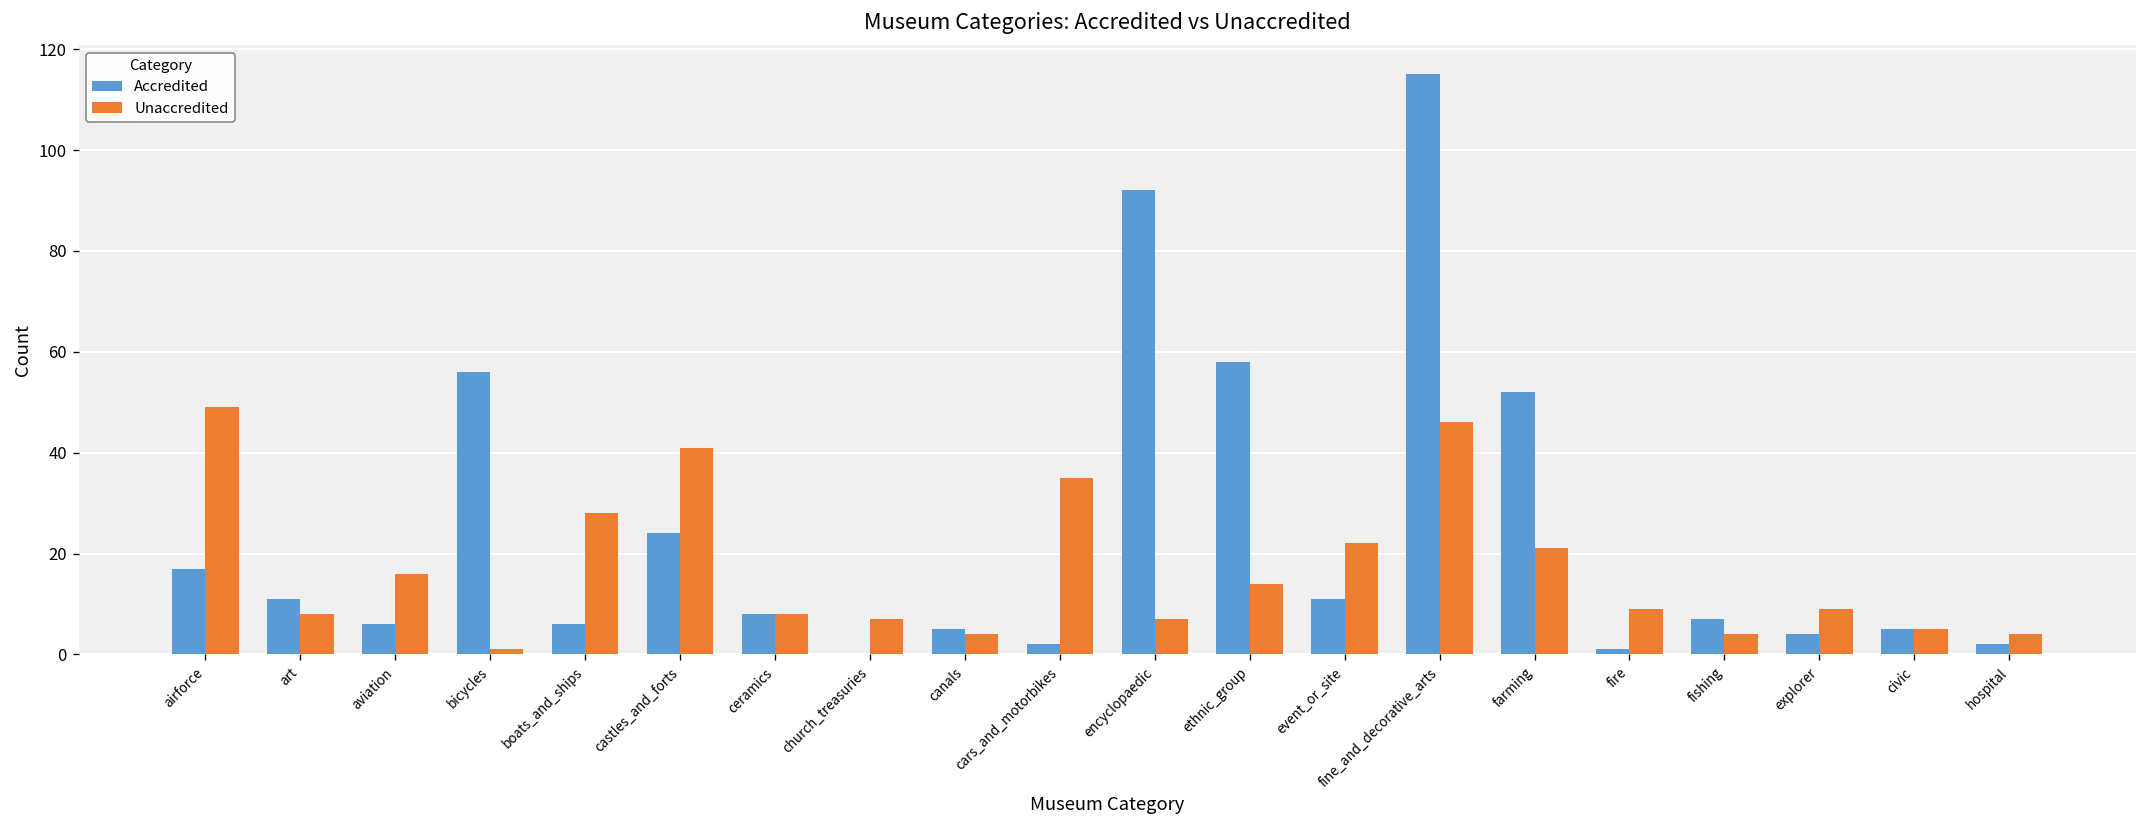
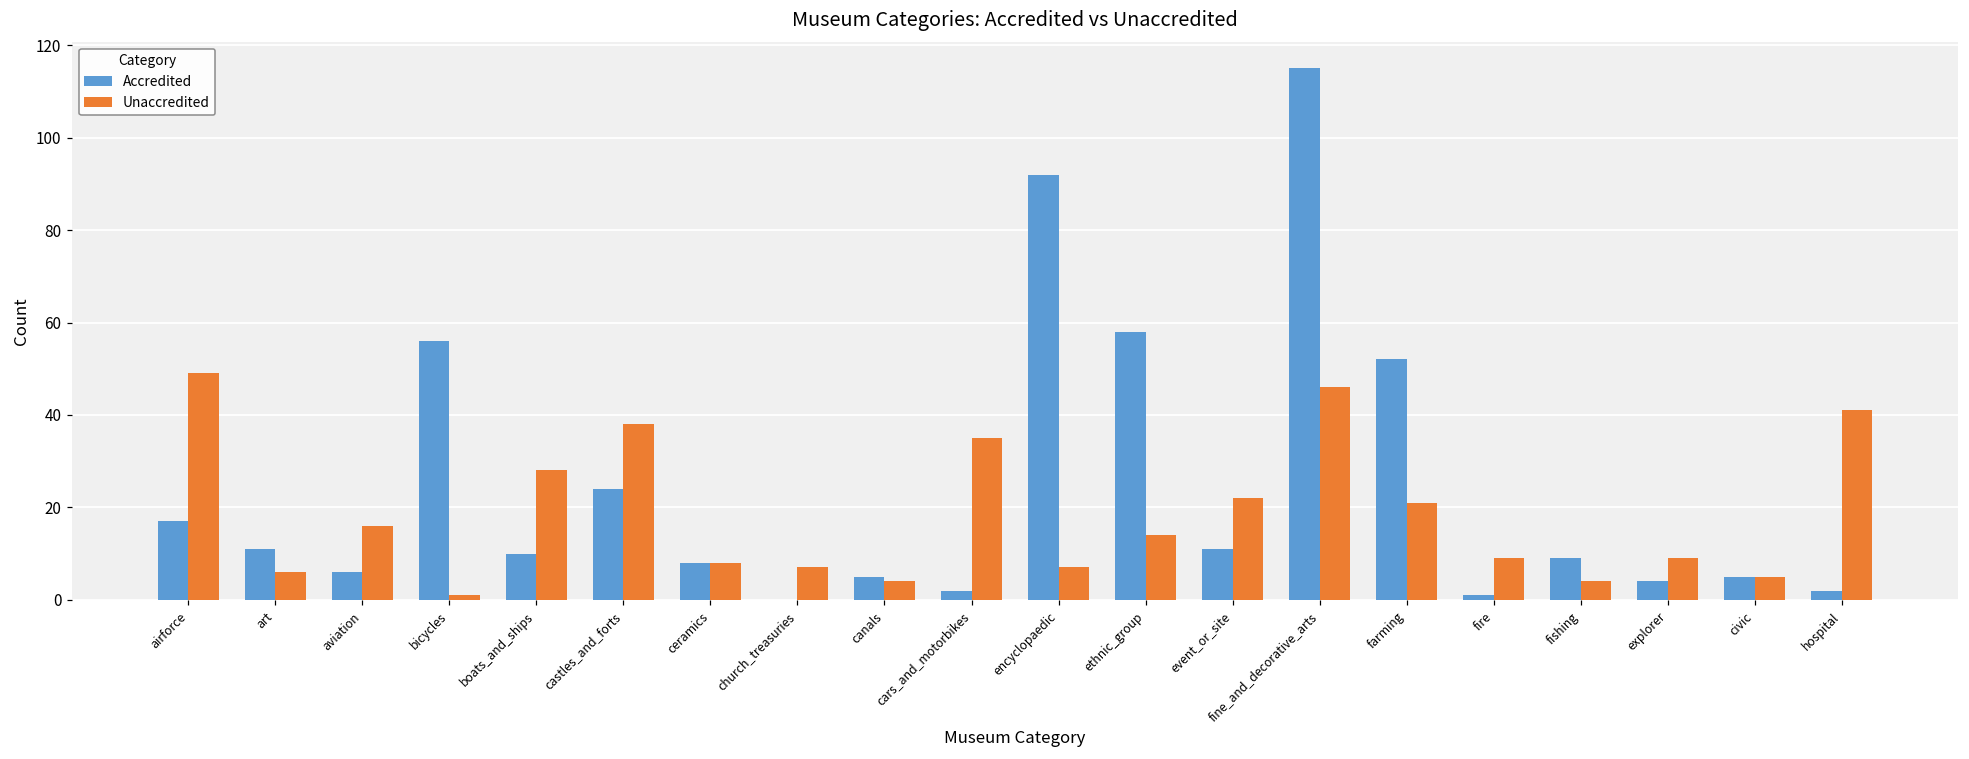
Unaccredited, art: 8 -> 6
Accredited, boats_and_ships: 6 -> 10
Unaccredited, castles_and_forts: 41 -> 38
Accredited, fishing: 7 -> 9
Unaccredited, hospital: 4 -> 41
